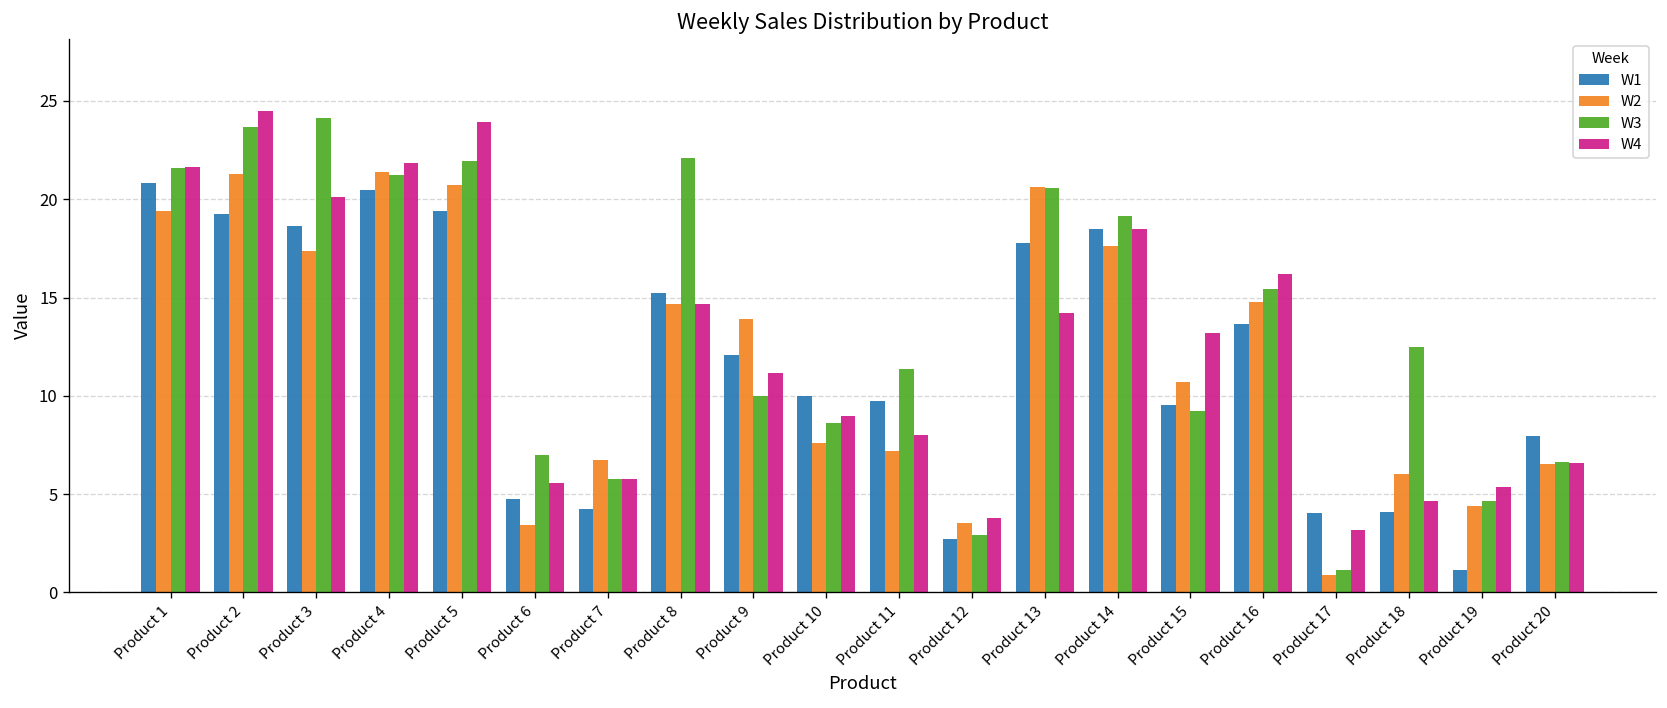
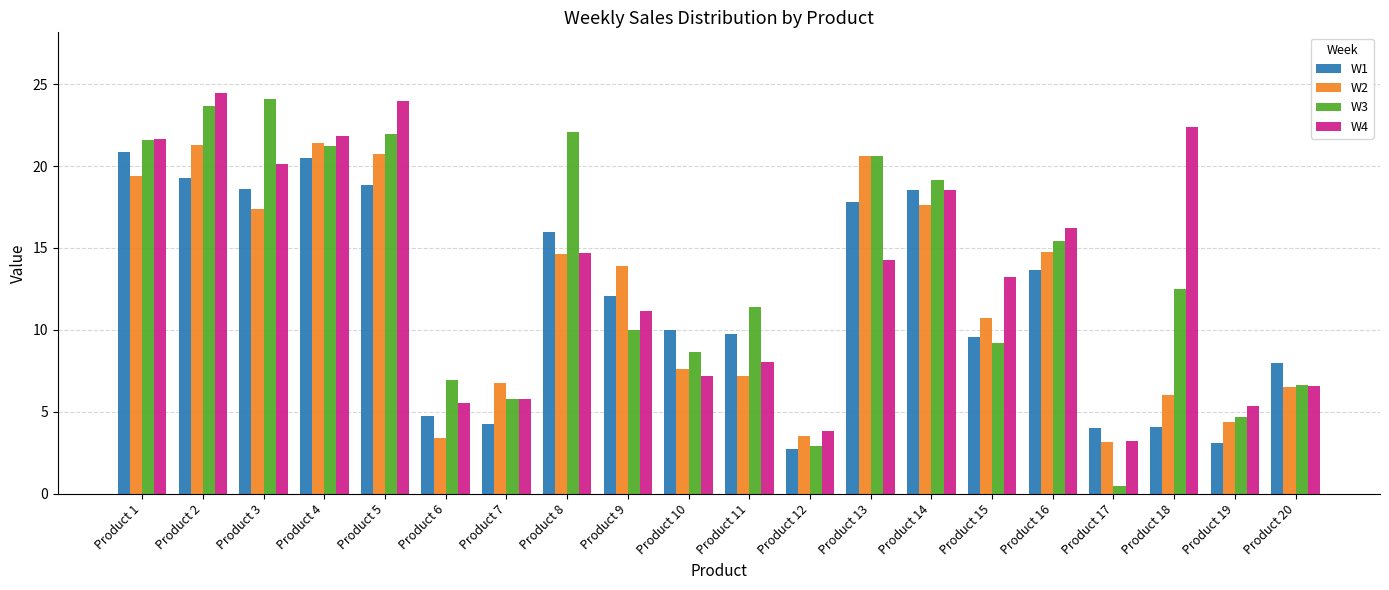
W1, Product 5: 19.4 -> 18.9
W1, Product 8: 15.2 -> 16.0
W4, Product 10: 9.0 -> 7.2
W2, Product 17: 0.9 -> 3.1
W3, Product 17: 1.1 -> 0.5
W4, Product 18: 4.7 -> 22.4
W1, Product 19: 1.1 -> 3.1
